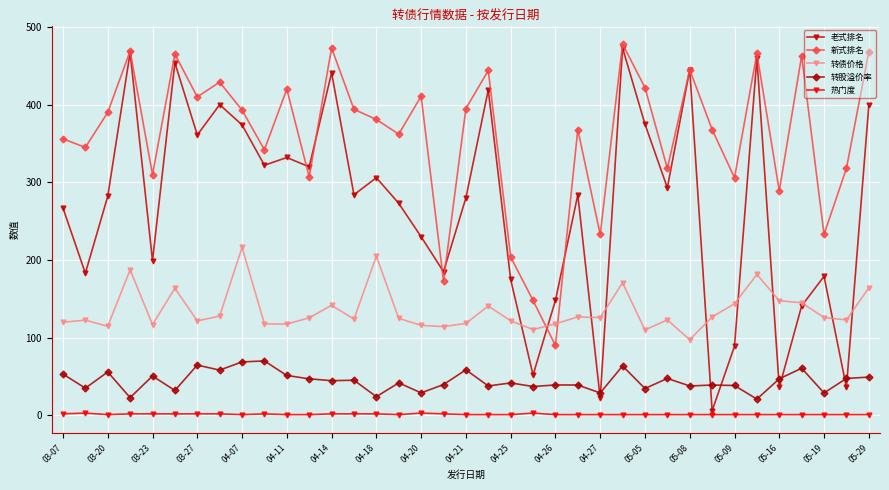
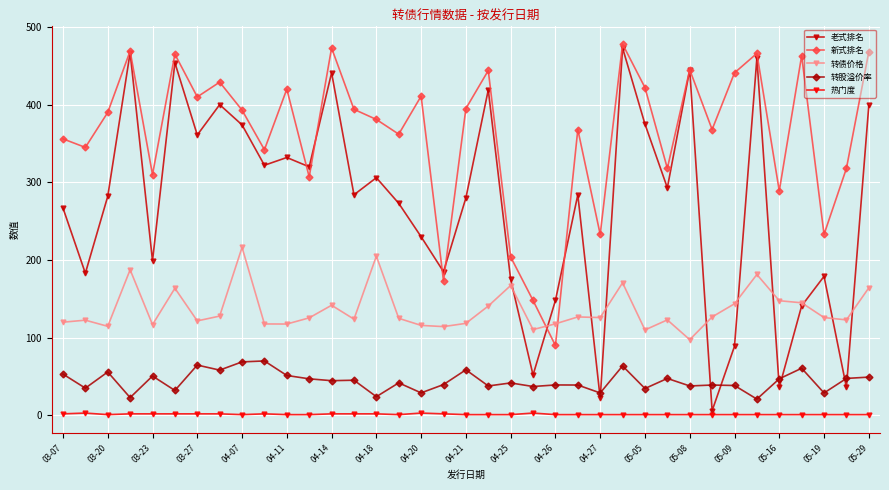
转债价格, 04-25: 120 -> 170
新式排名, 05-09: 310 -> 440
